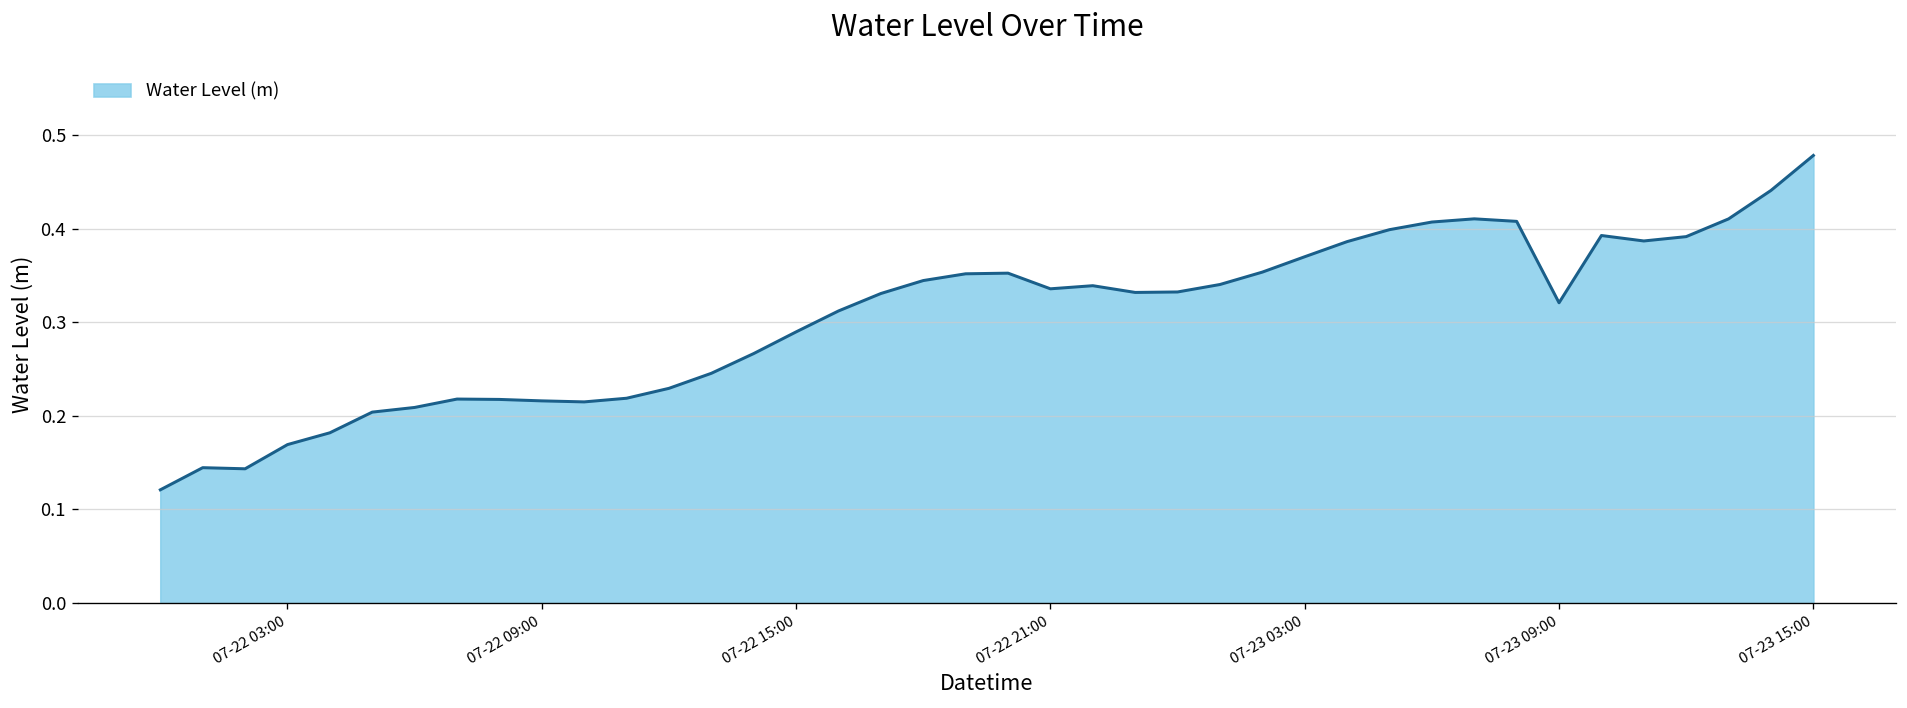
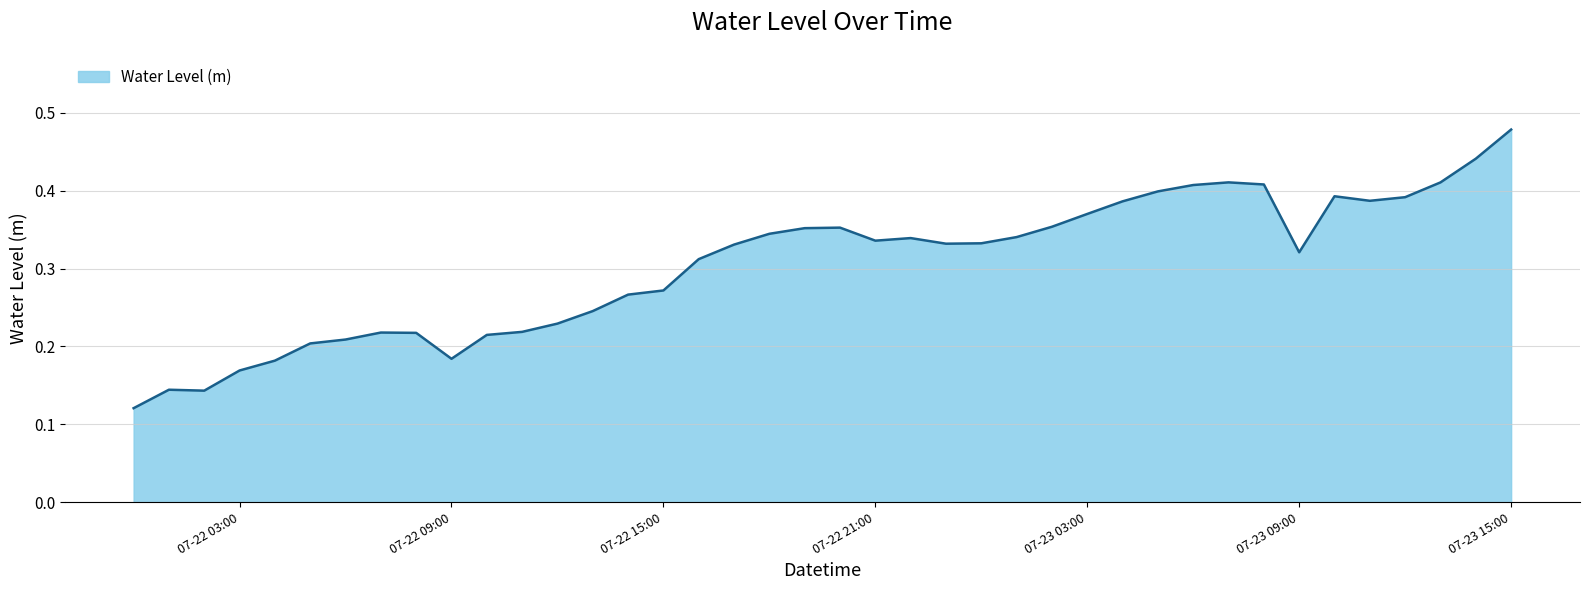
07-22 09:00: 0.22 -> 0.18
07-22 15:00: 0.29 -> 0.27
